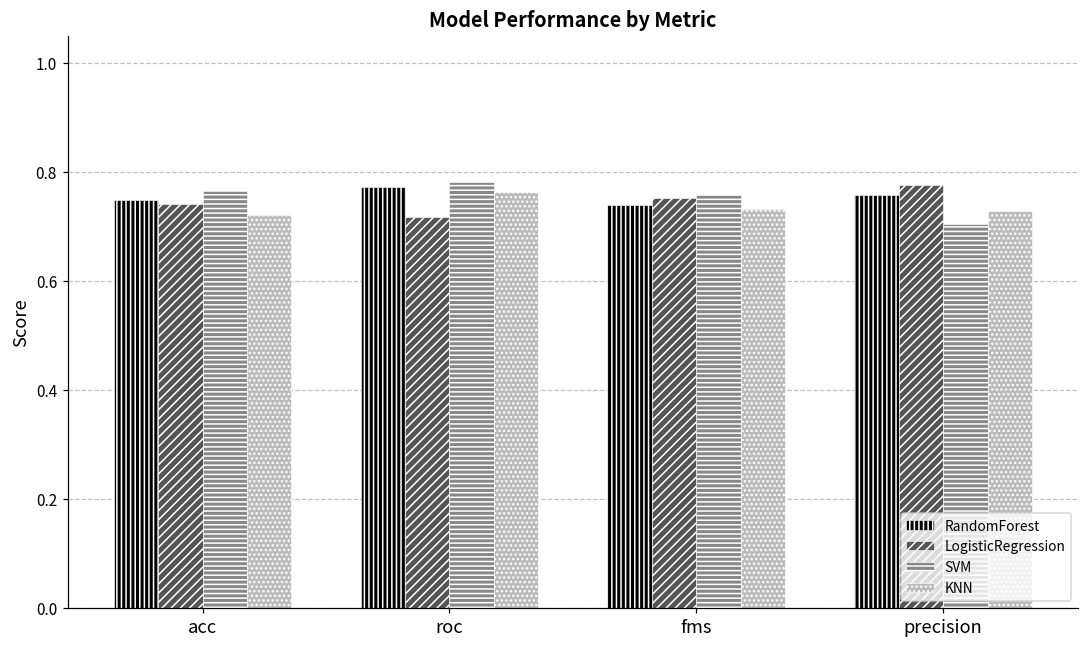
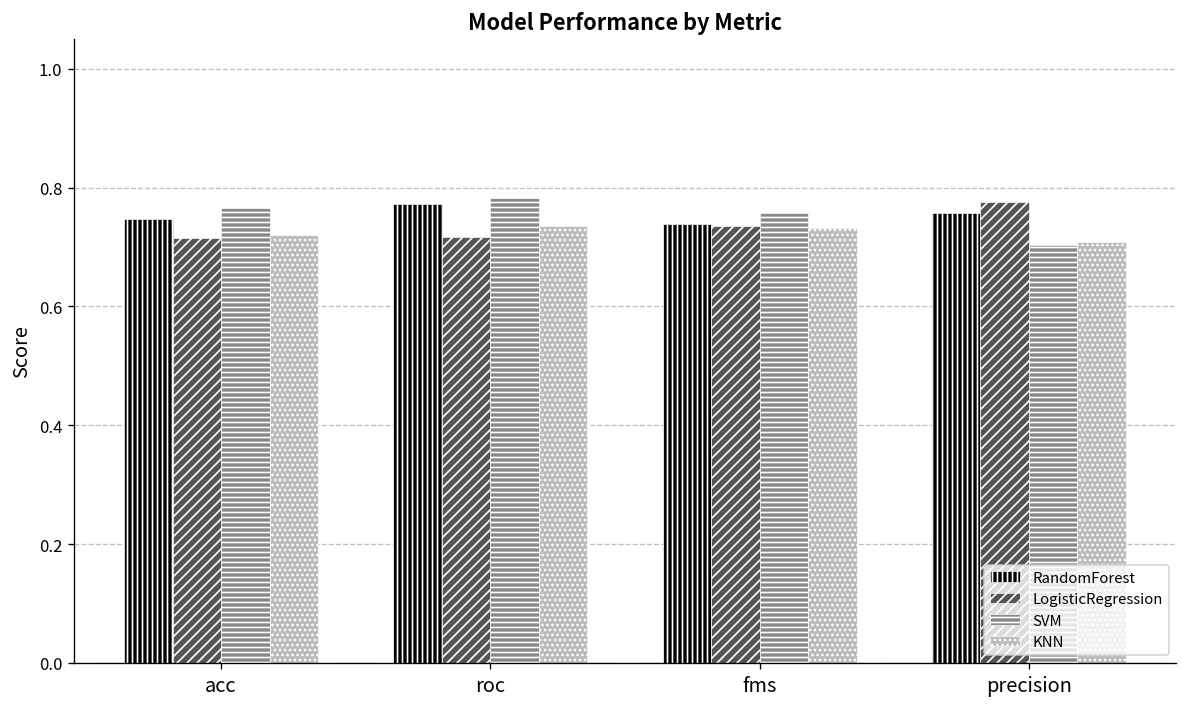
LogisticRegression, acc: 0.74 -> 0.71
KNN, roc: 0.76 -> 0.74
LogisticRegression, fms: 0.75 -> 0.74
KNN, precision: 0.73 -> 0.71
